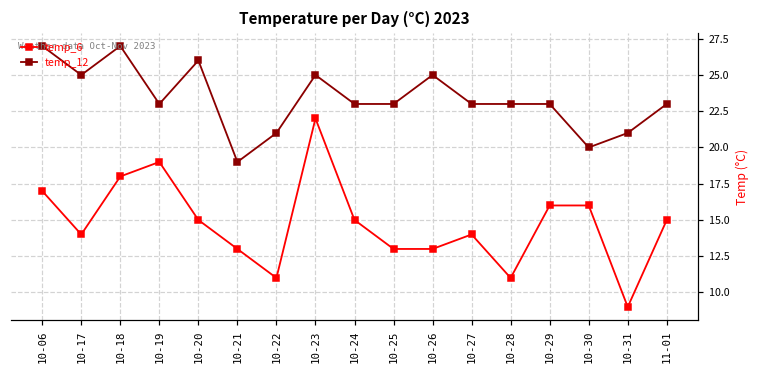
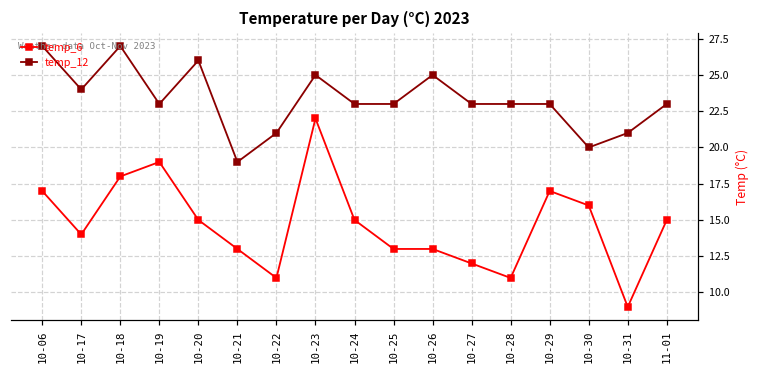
temp_12, 10-17: 25 -> 24
temp_6, 10-27: 14 -> 12
temp_6, 10-29: 16 -> 17
